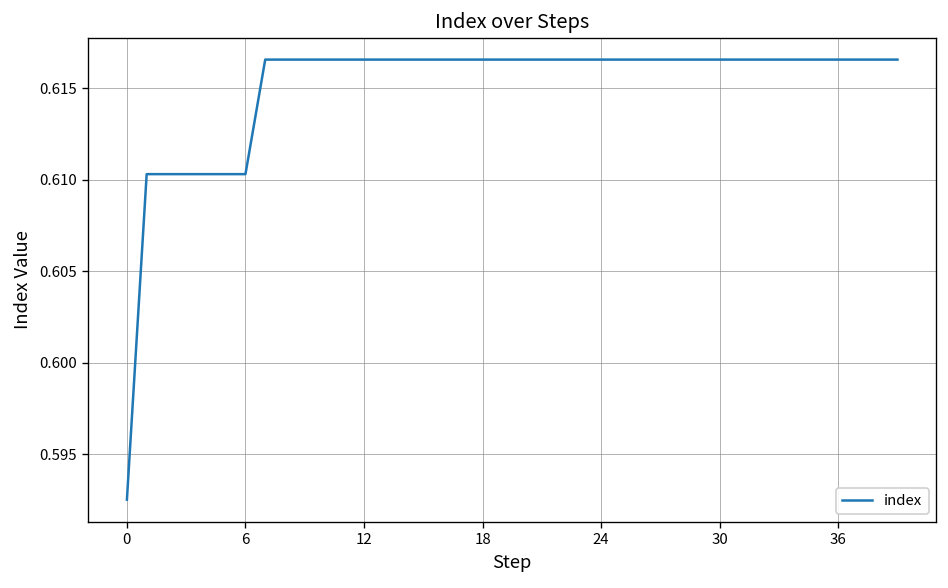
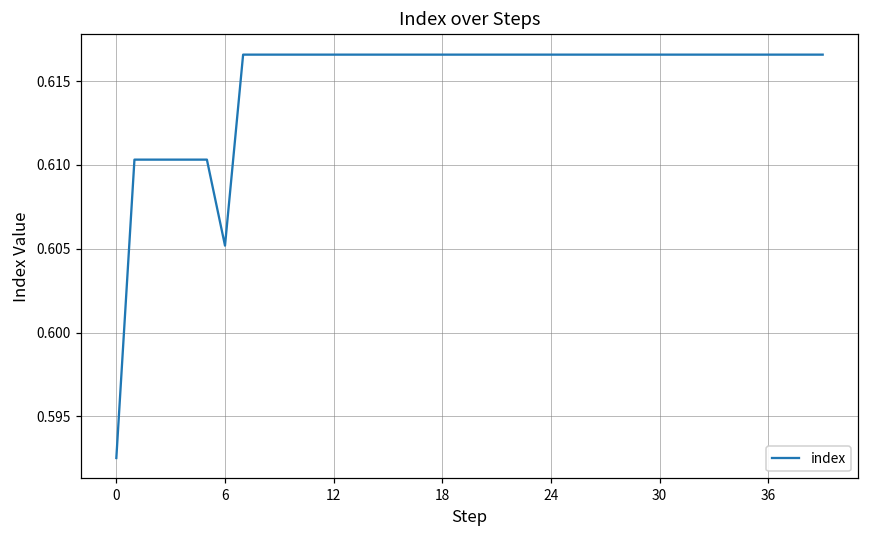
6: 0.6103 -> 0.6052
